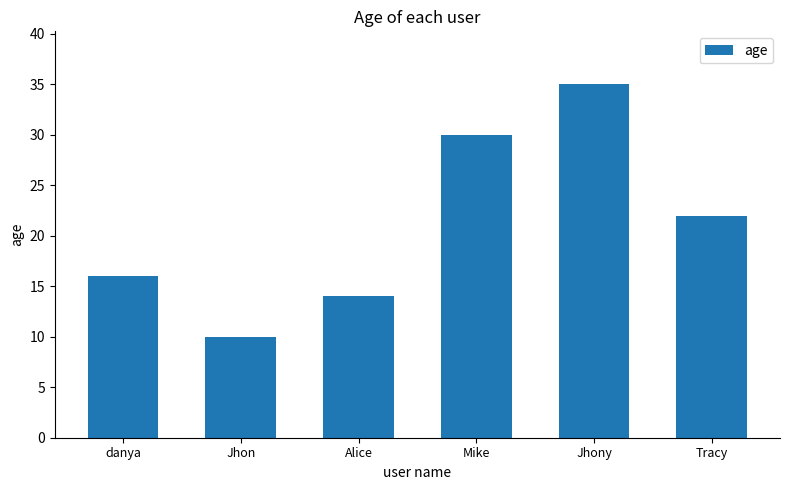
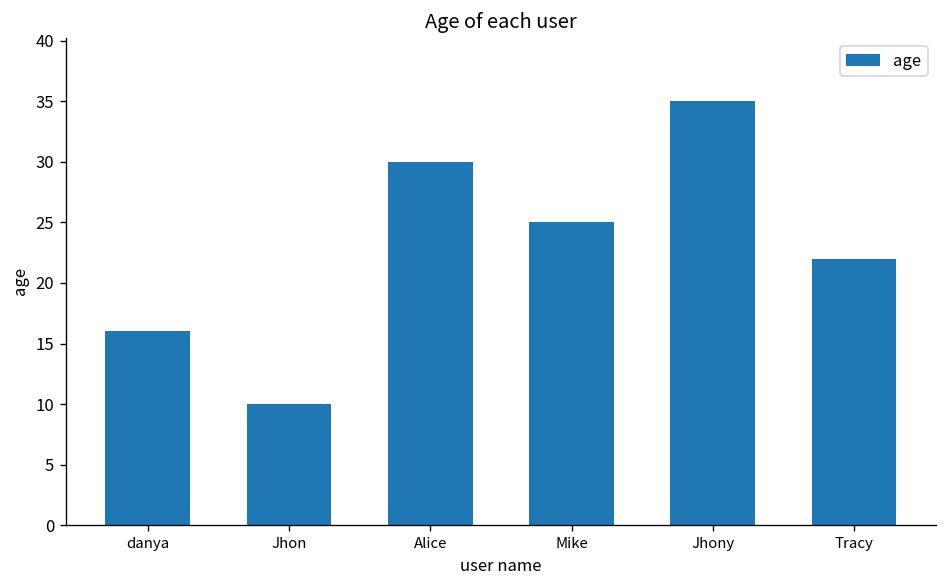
Alice: 14 -> 30
Mike: 30 -> 25
